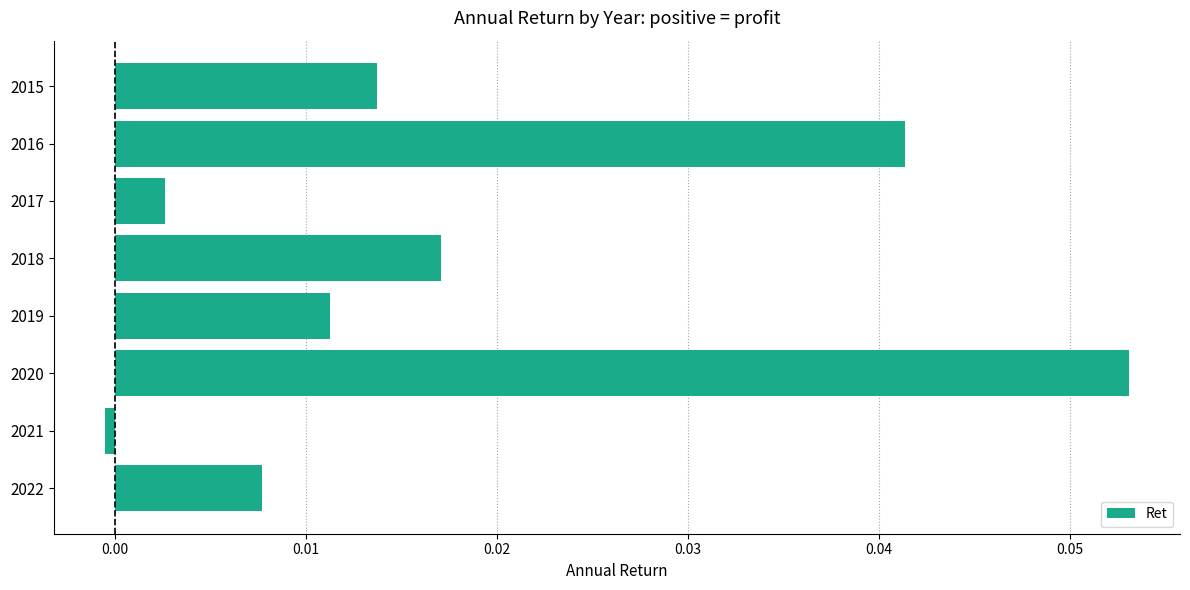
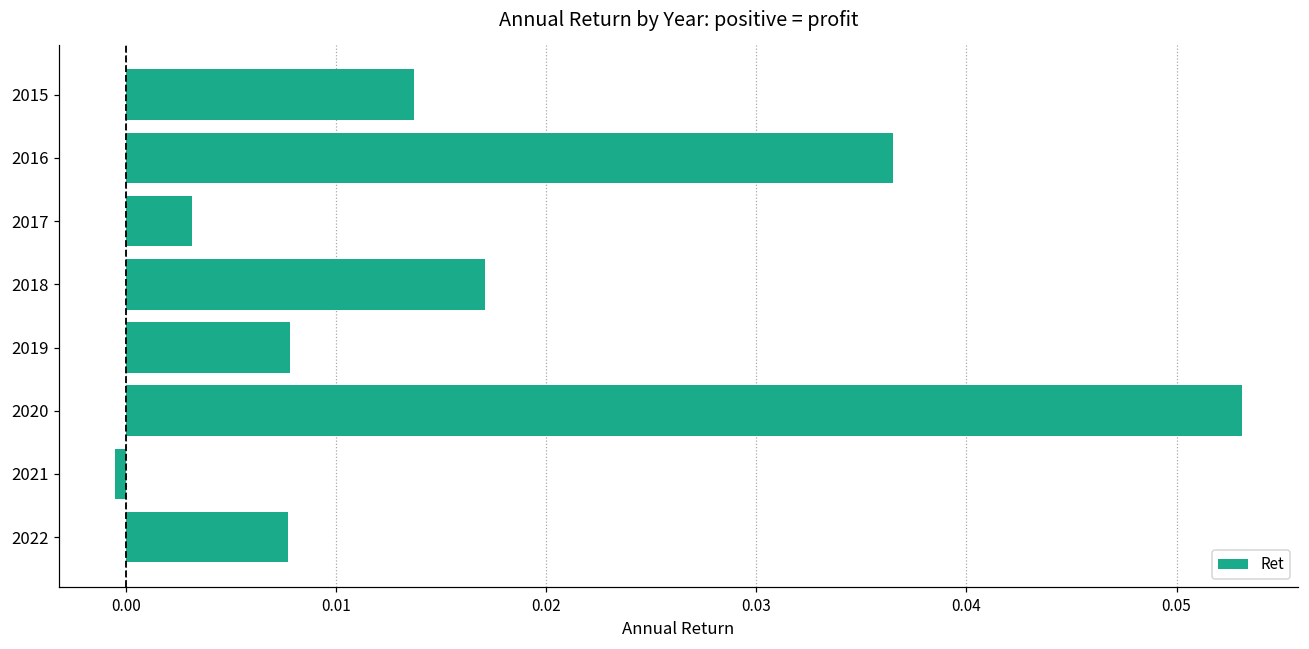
2016: 0.0414 -> 0.0365
2017: 0.0026 -> 0.0031
2019: 0.0113 -> 0.0078
